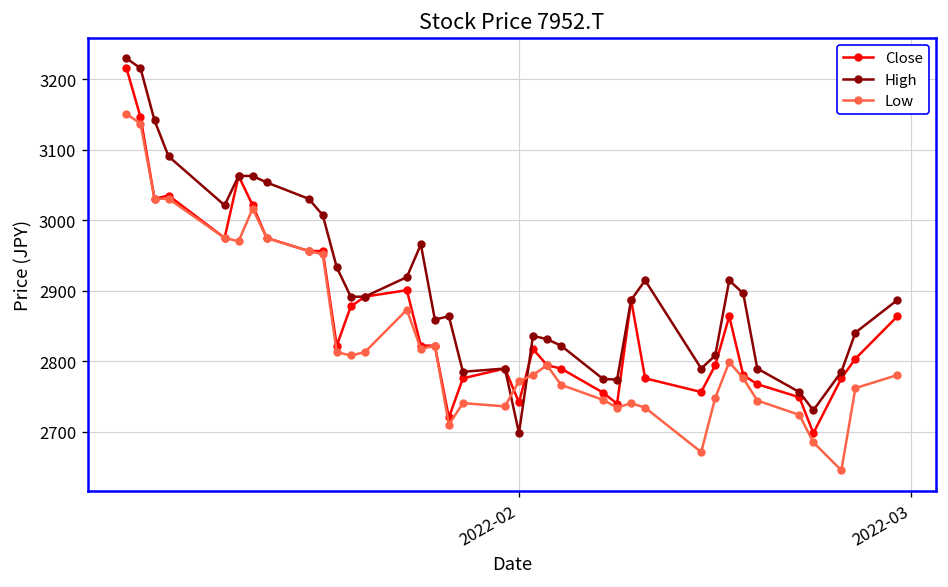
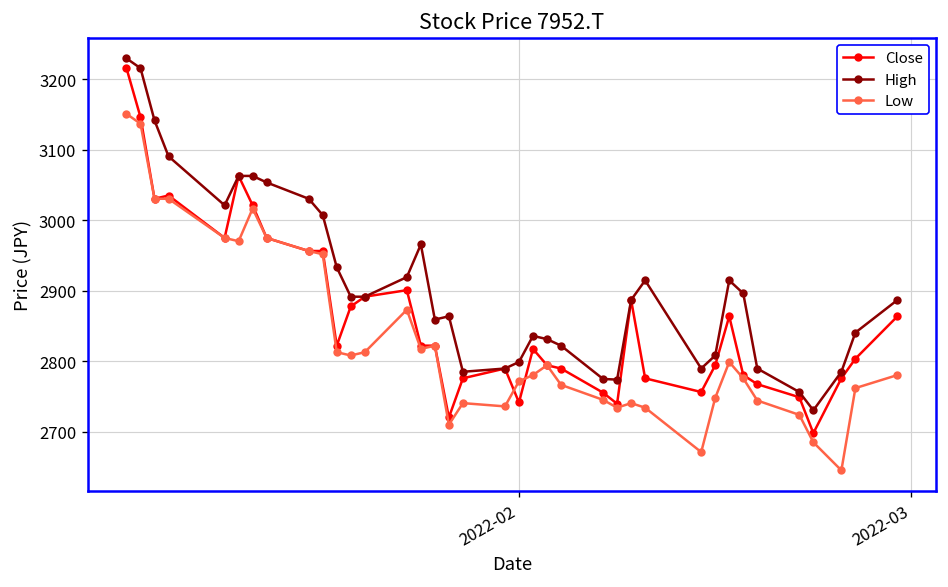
High, 2022-02: 2700 -> 2800
